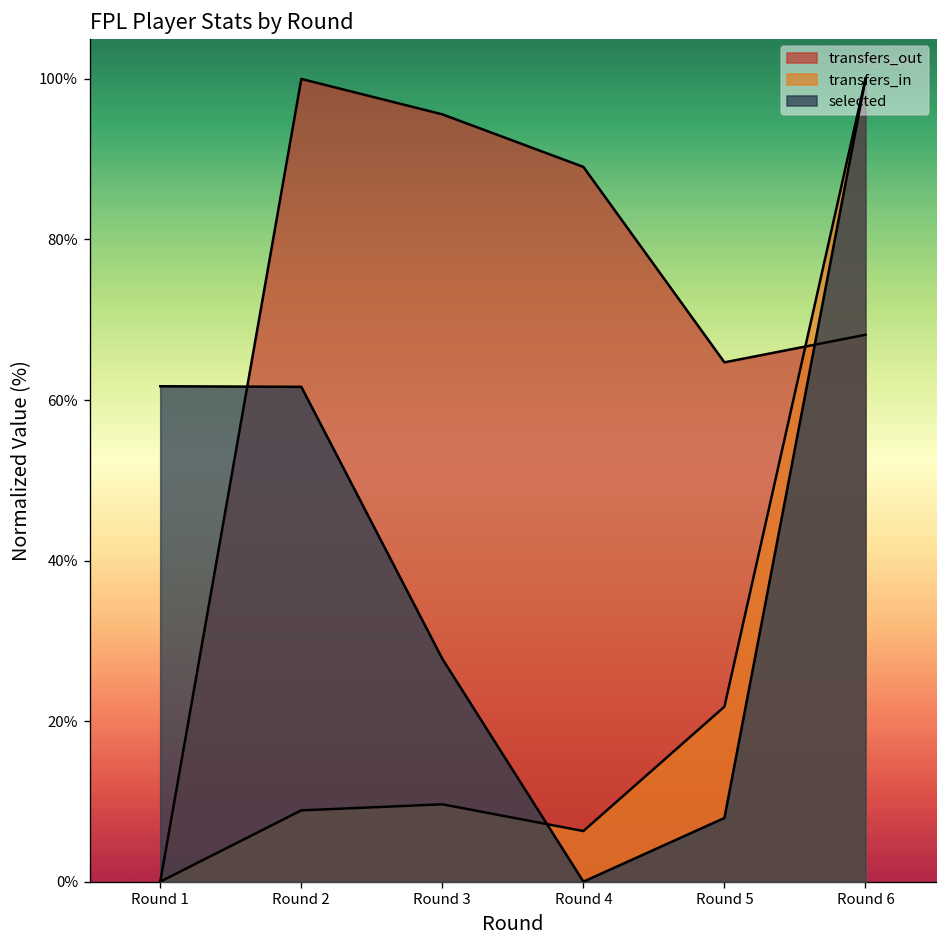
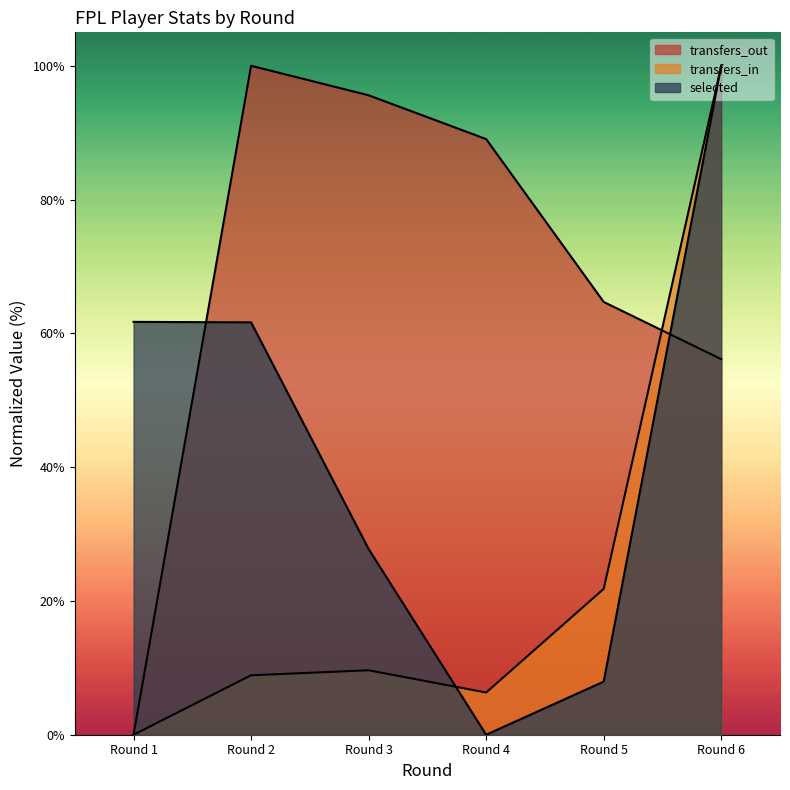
transfers_out, Round 6: 68% -> 56%
